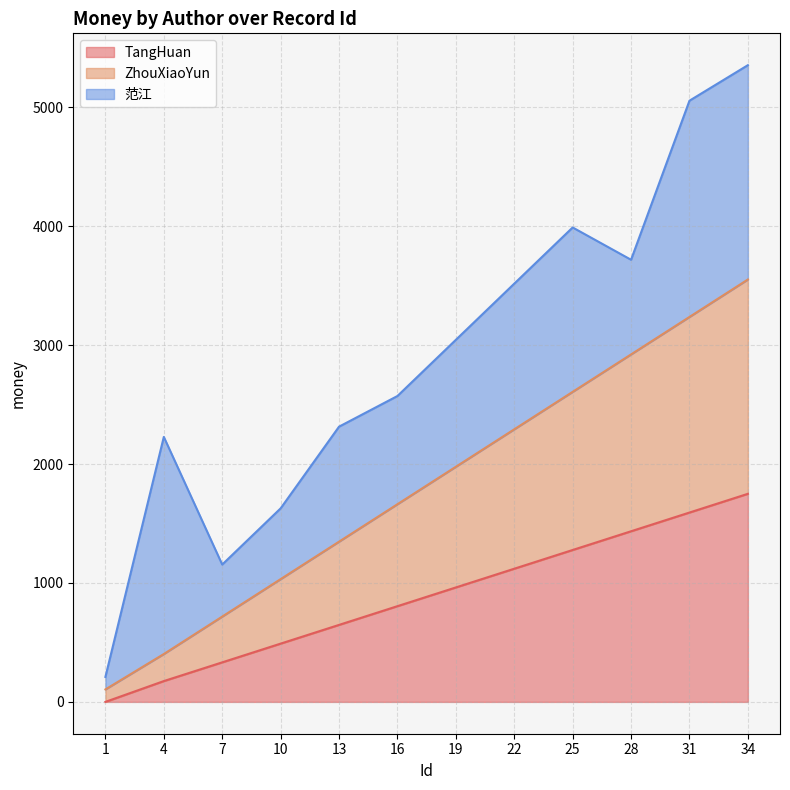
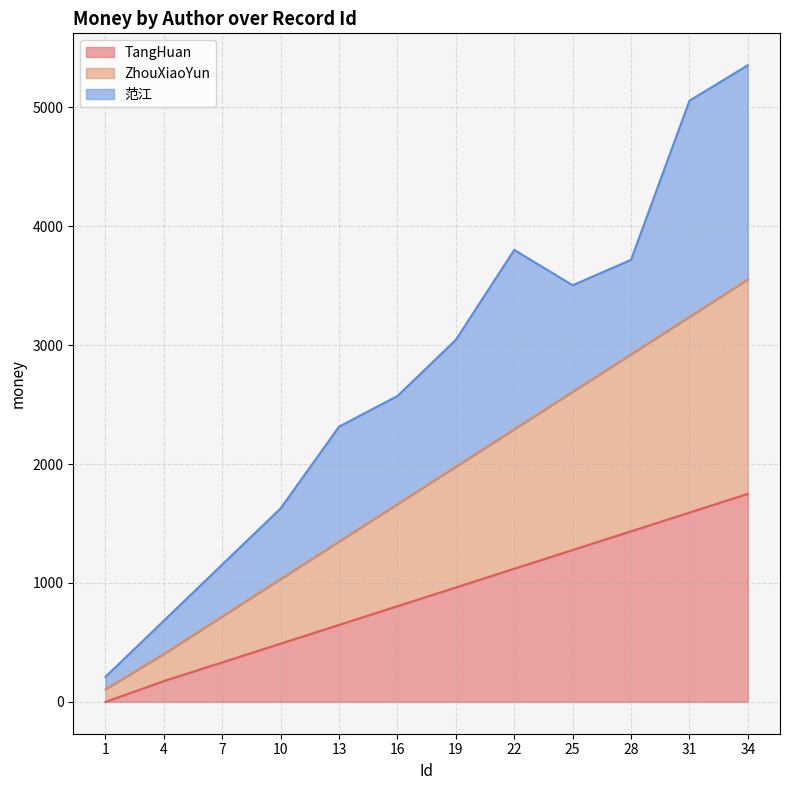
范江, 4: 1830 -> 280
范江, 22: 1230 -> 1510
范江, 25: 1380 -> 900
